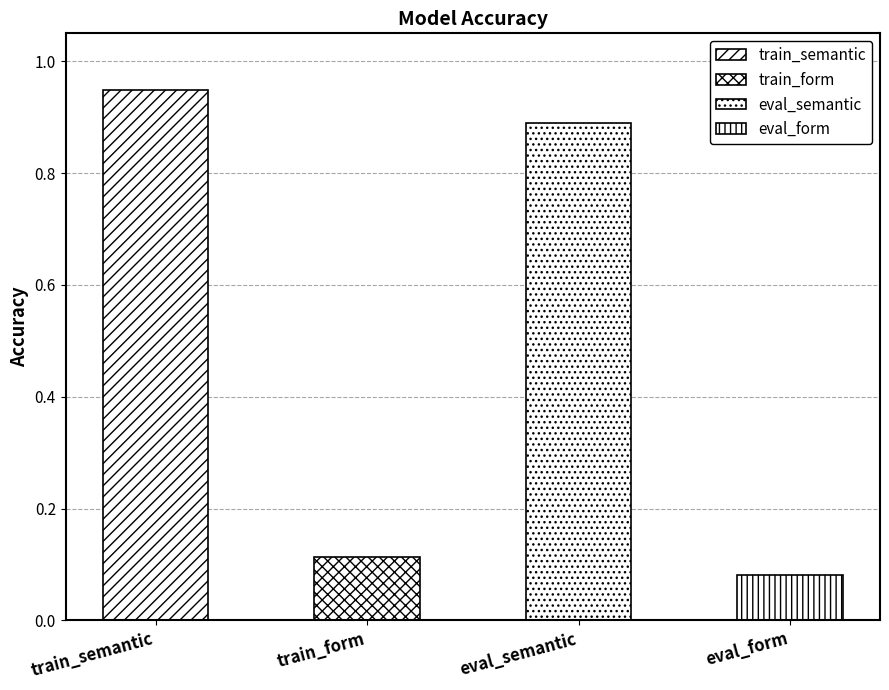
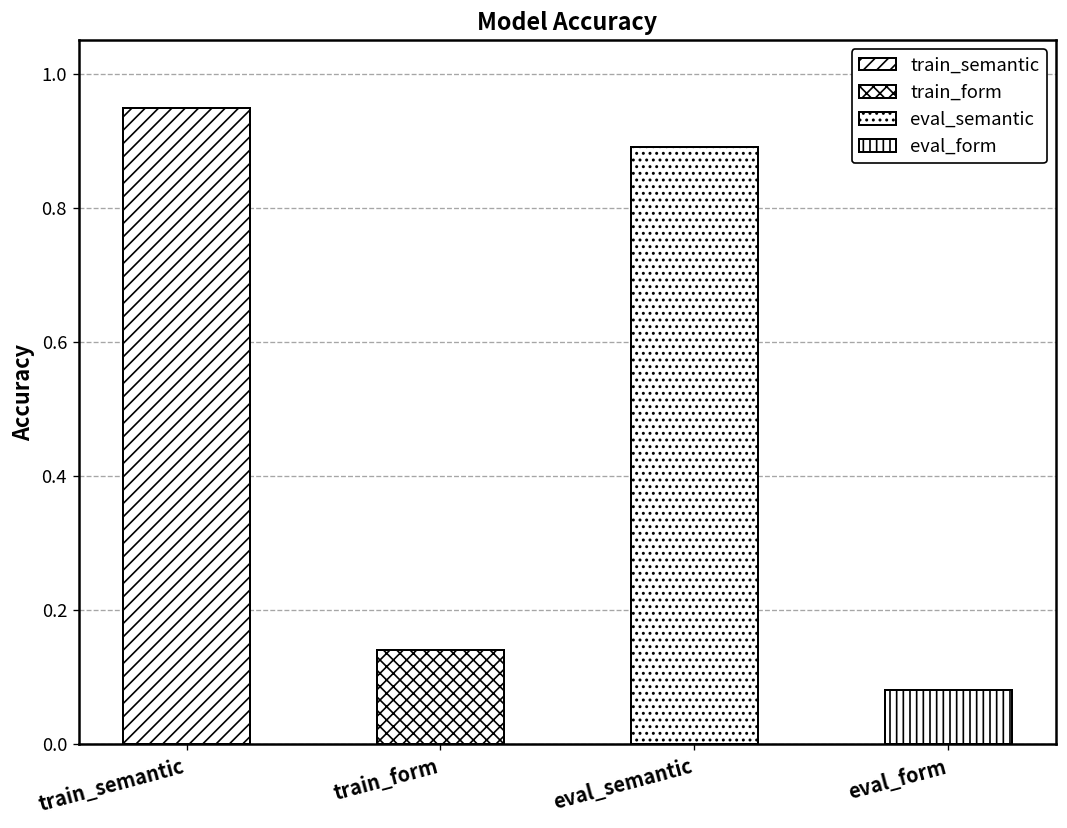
train_form: 0.11 -> 0.14
